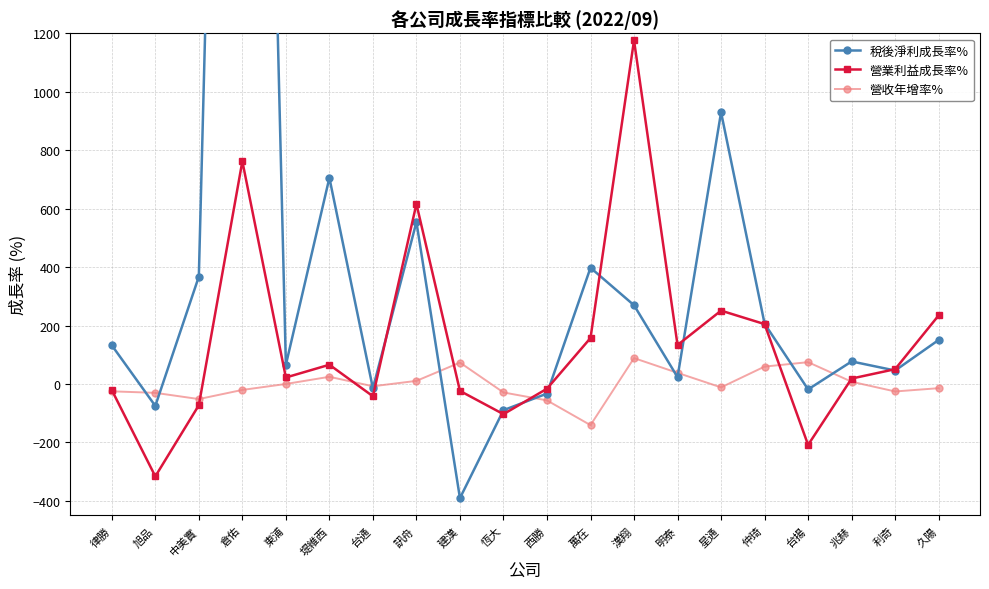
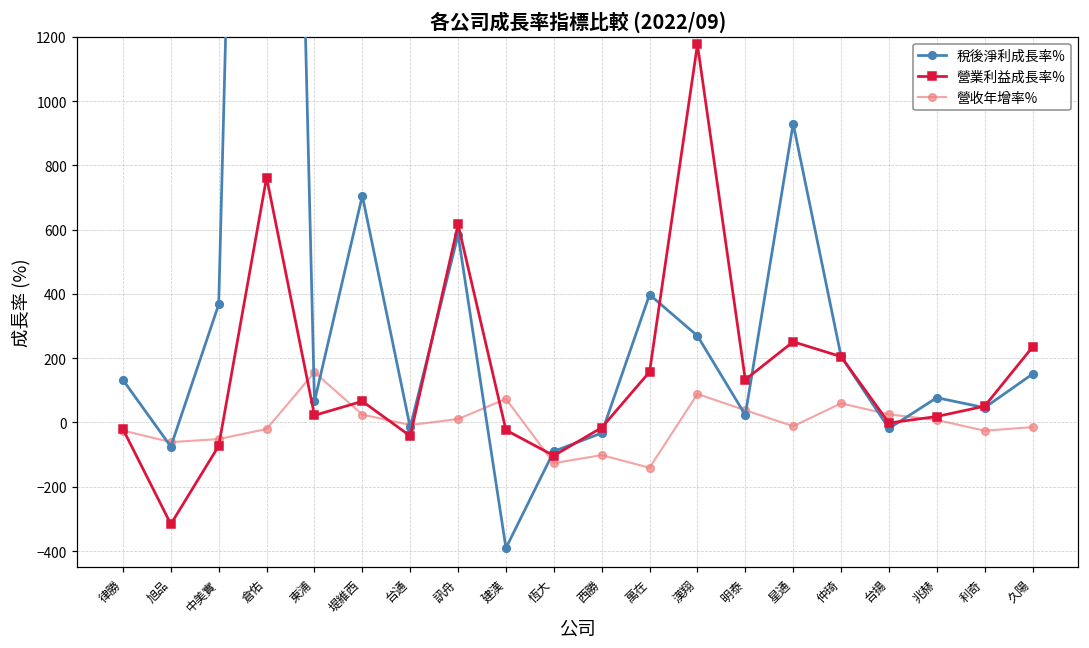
營收年增率%, 旭品: -30 -> -60
營收年增率%, 東浦: 0 -> 160
稅後淨利成長率%, 訊舟: 550 -> 580
營收年增率%, 恆大: -30 -> -130
營收年增率%, 西勝: -60 -> -100
營業利益成長率%, 台揚: -210 -> 0
營收年增率%, 台揚: 70 -> 30
